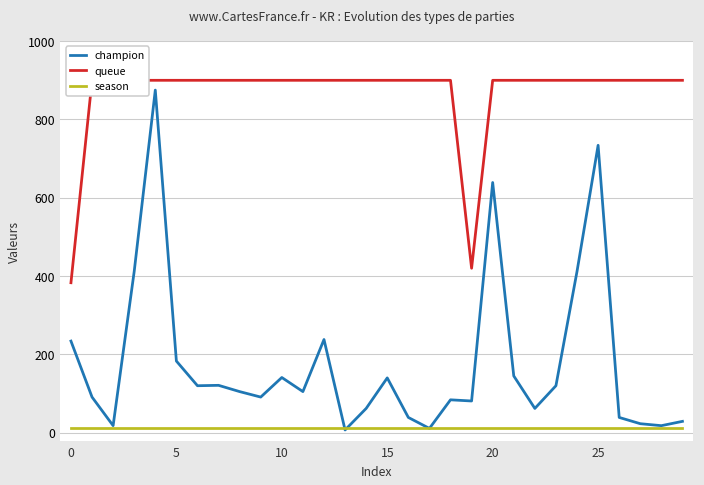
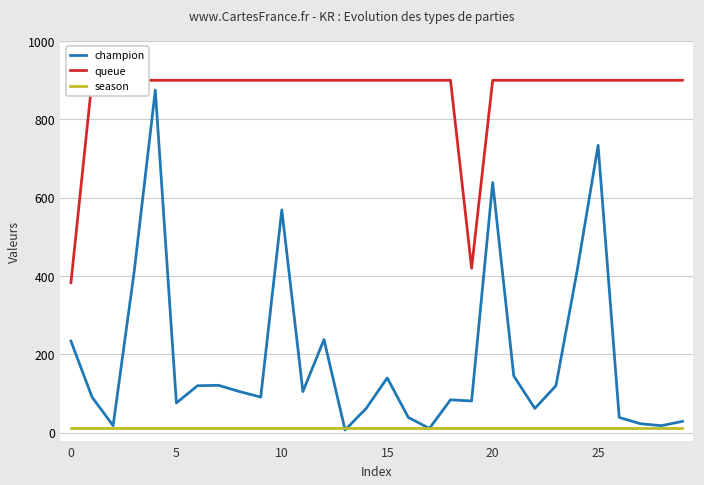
champion, 5: 180 -> 80
champion, 10: 140 -> 570
